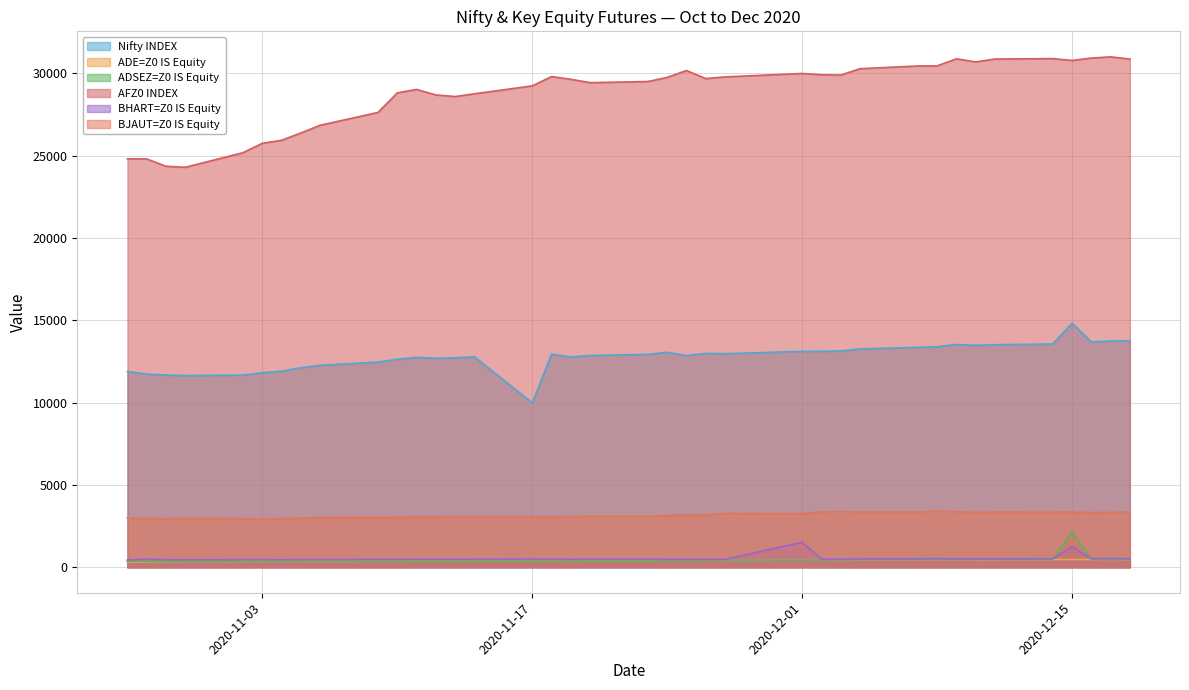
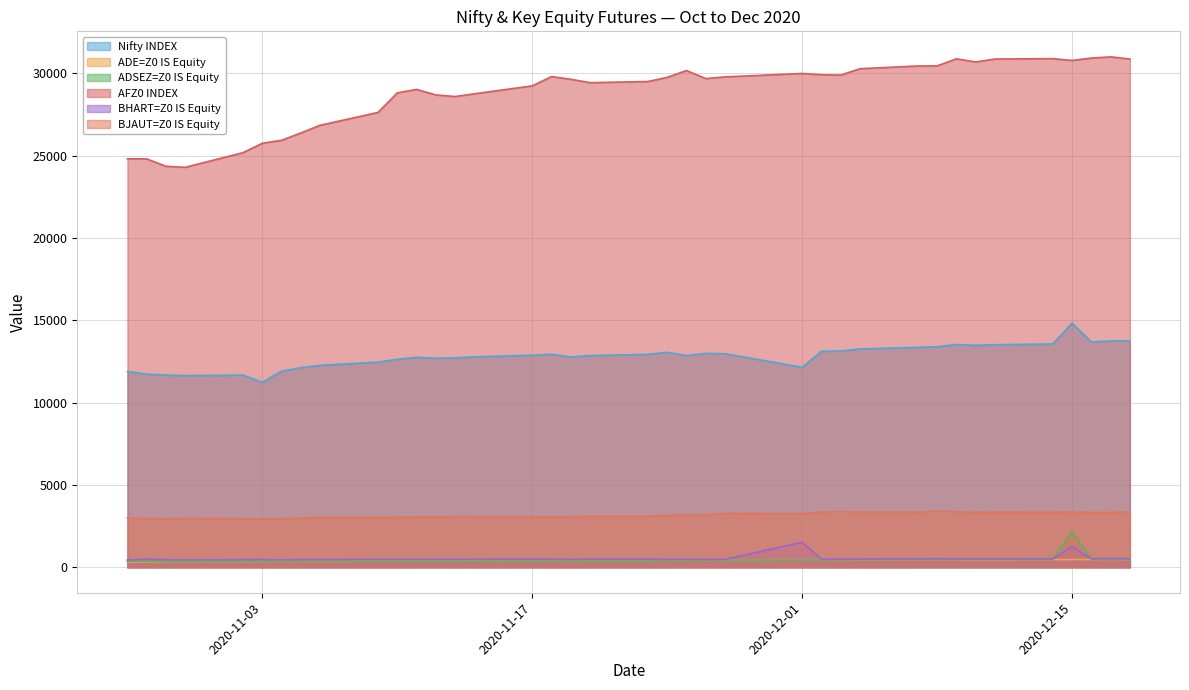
Nifty INDEX, 2020-11-03: 11800 -> 11200
Nifty INDEX, 2020-11-17: 10000 -> 12900
Nifty INDEX, 2020-12-01: 13100 -> 12100
